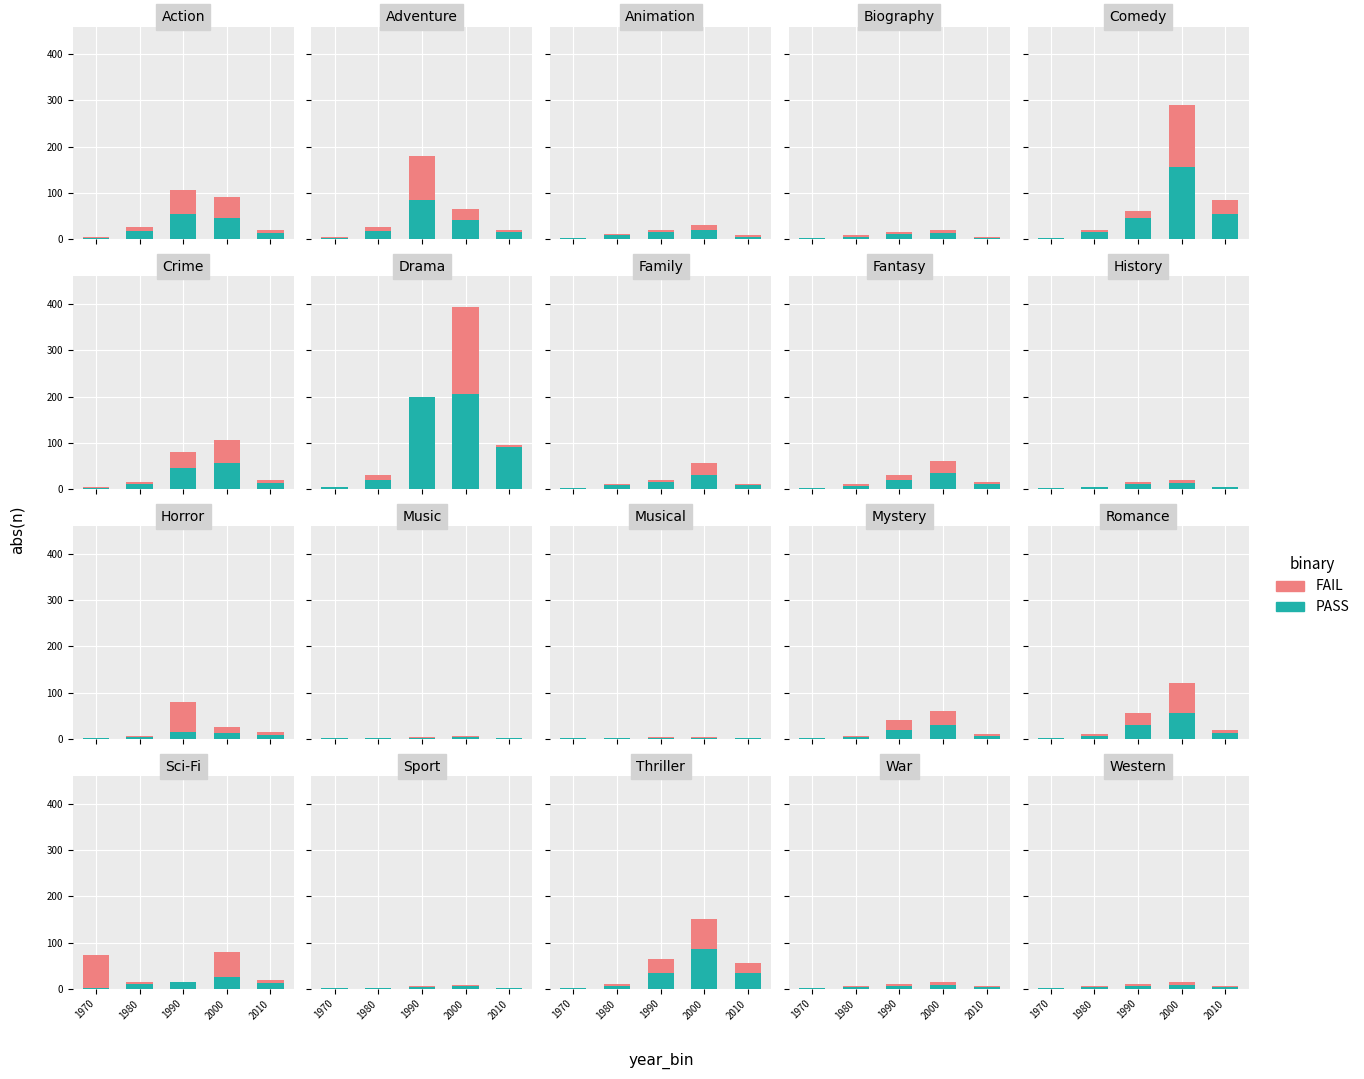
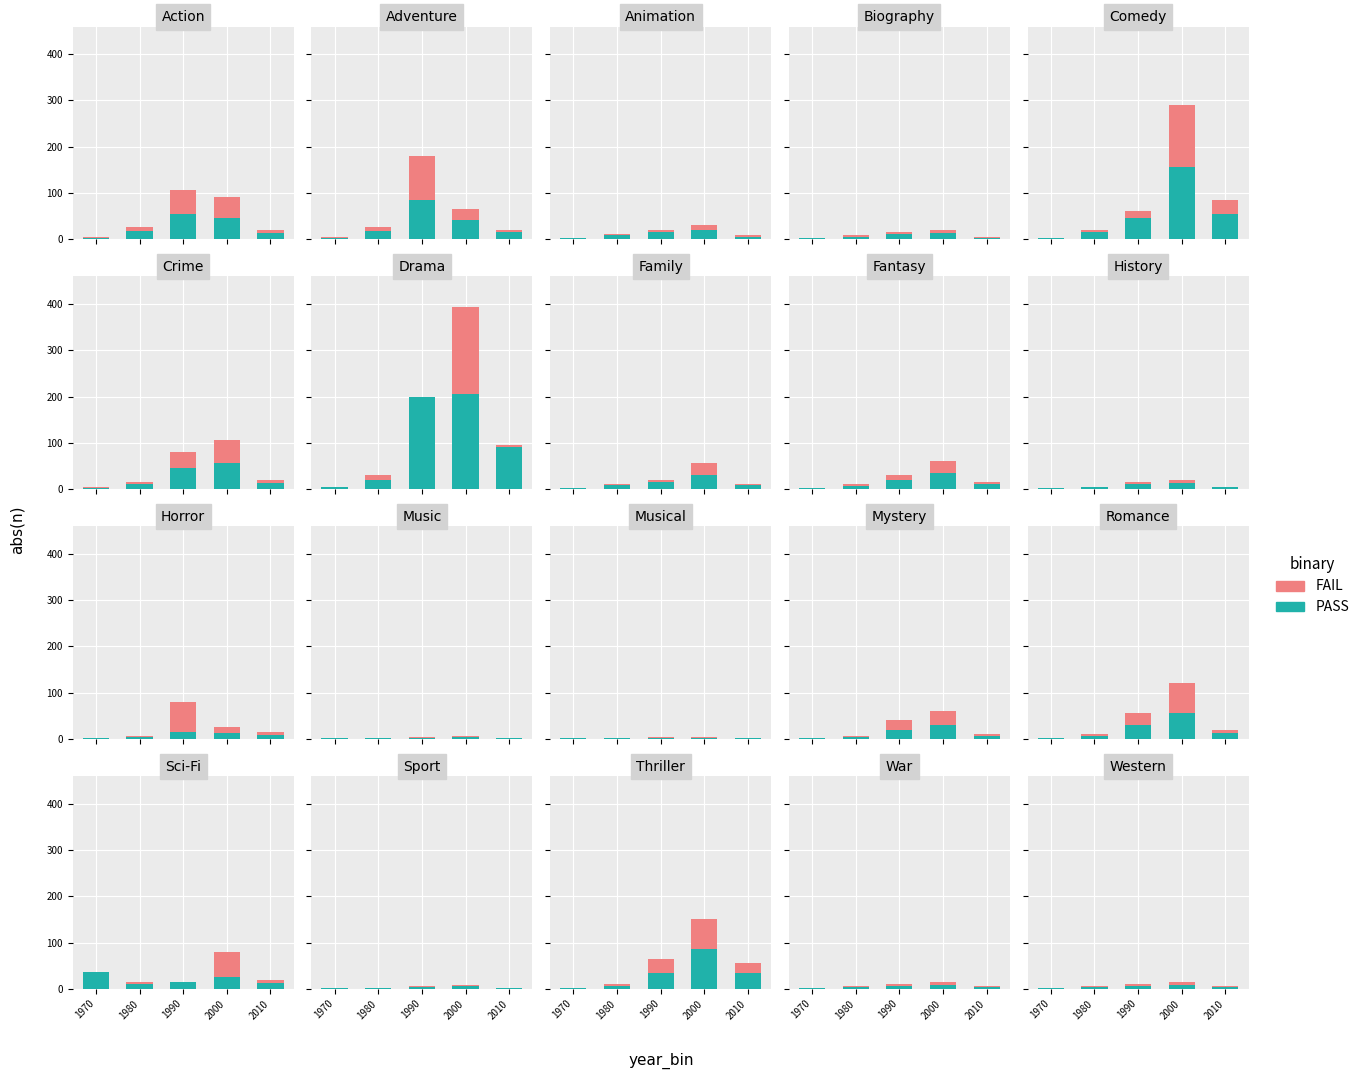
Sci-Fi, FAIL, 1970: 70 -> 0
Sci-Fi, PASS, 1970: 0 -> 40
